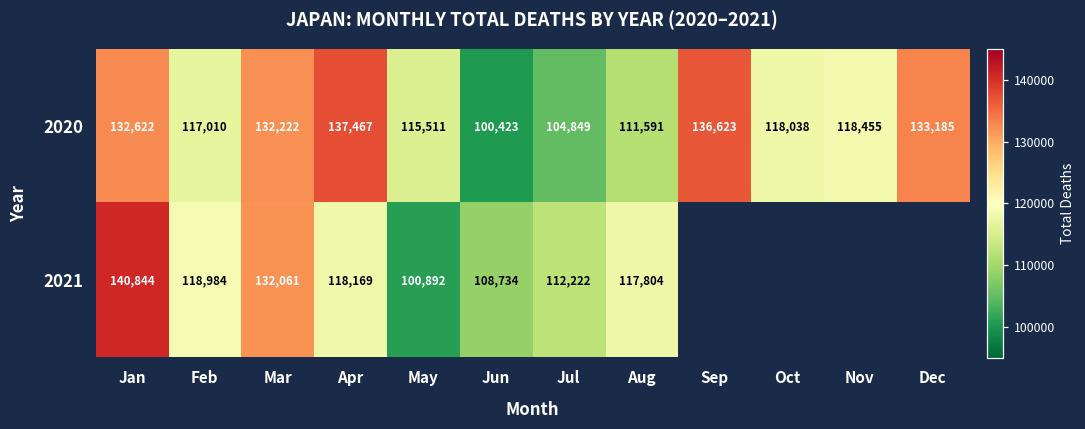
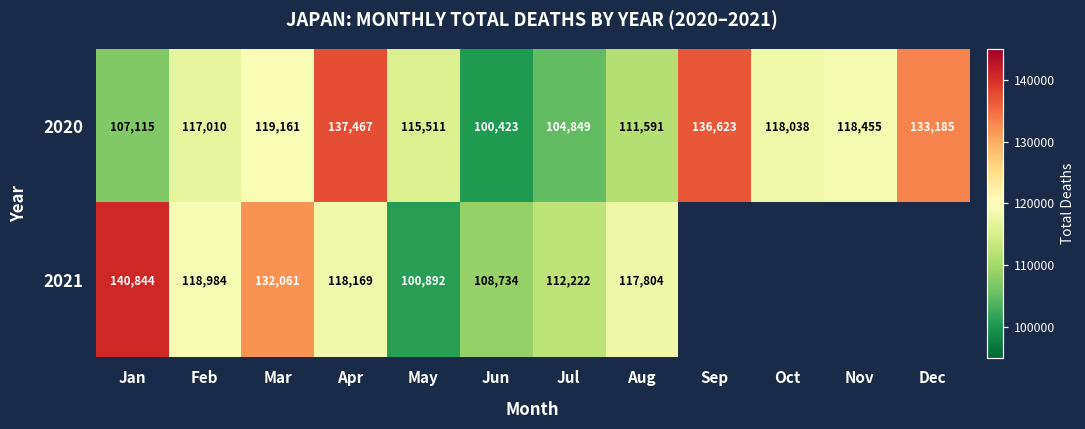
2020, Jan: 132,622 -> 107,115
2020, Mar: 132,222 -> 119,161
